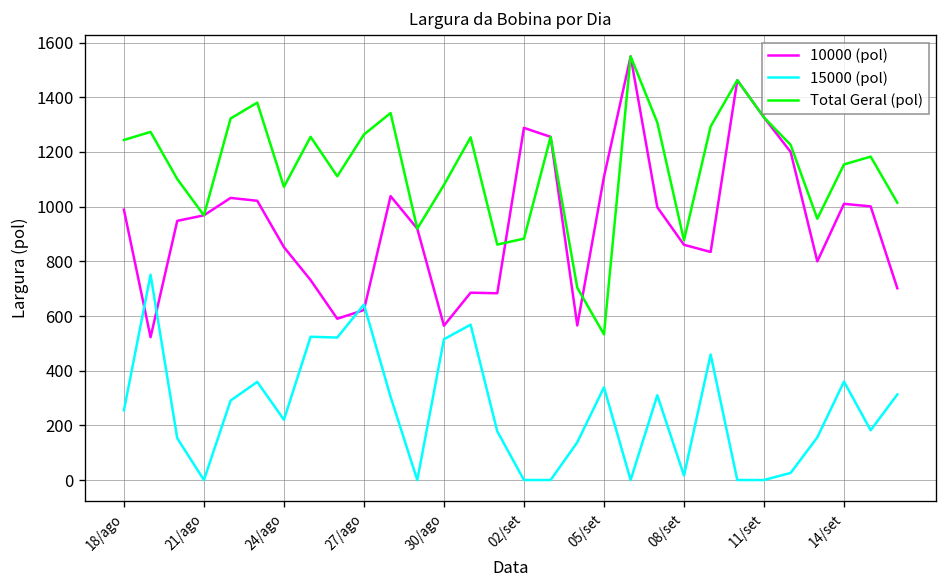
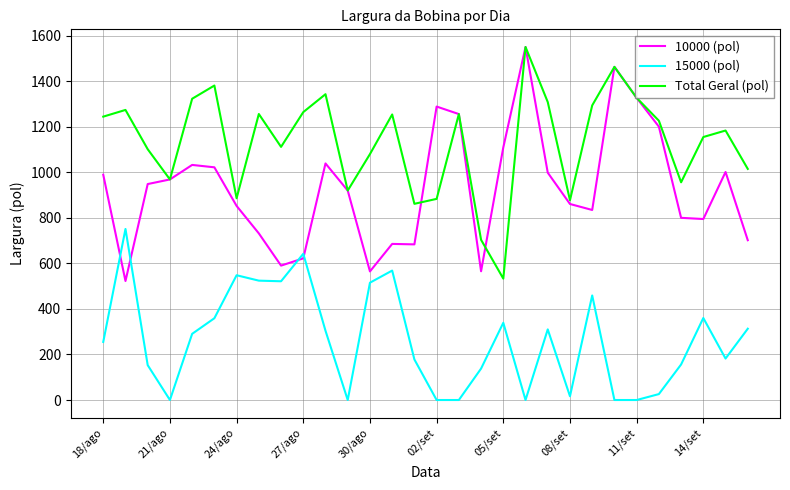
15000 (pol), 24/ago: 220 -> 550
Total Geral (pol), 24/ago: 1070 -> 890
10000 (pol), 14/set: 1010 -> 790
